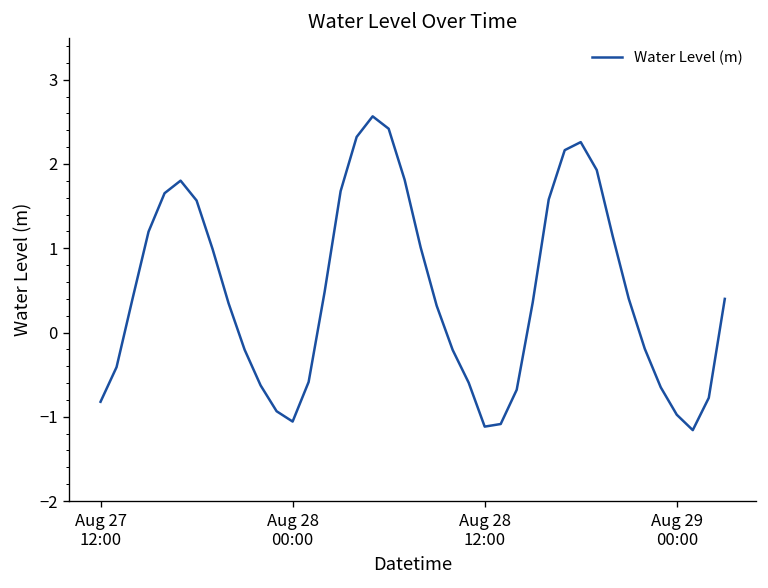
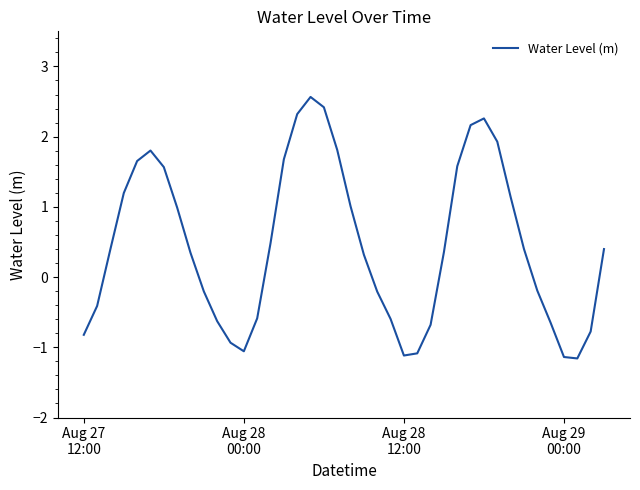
Aug 29 00:00: -1.0 -> -1.1
